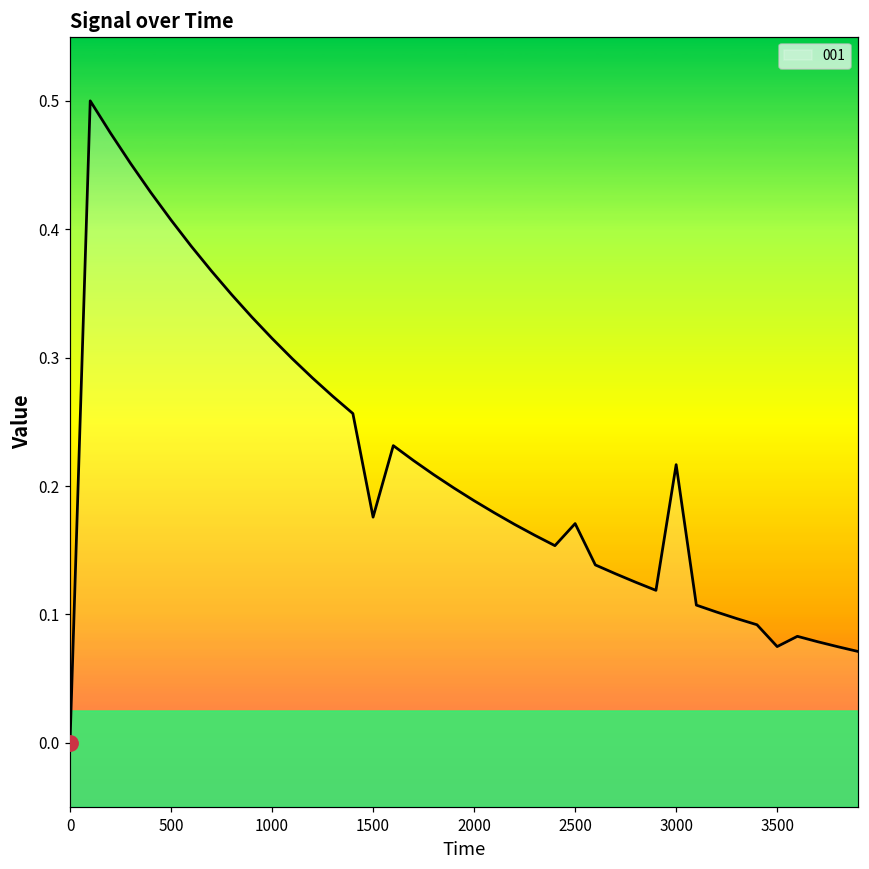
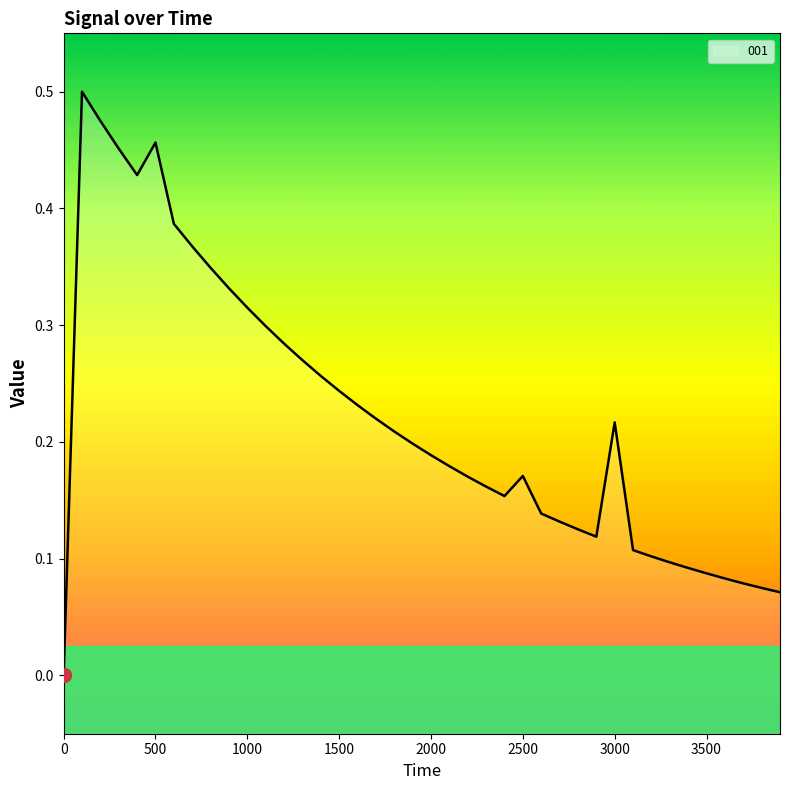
001, 500: 0.407 -> 0.456
001, 1500: 0.176 -> 0.244
001, 3500: 0.075 -> 0.087
